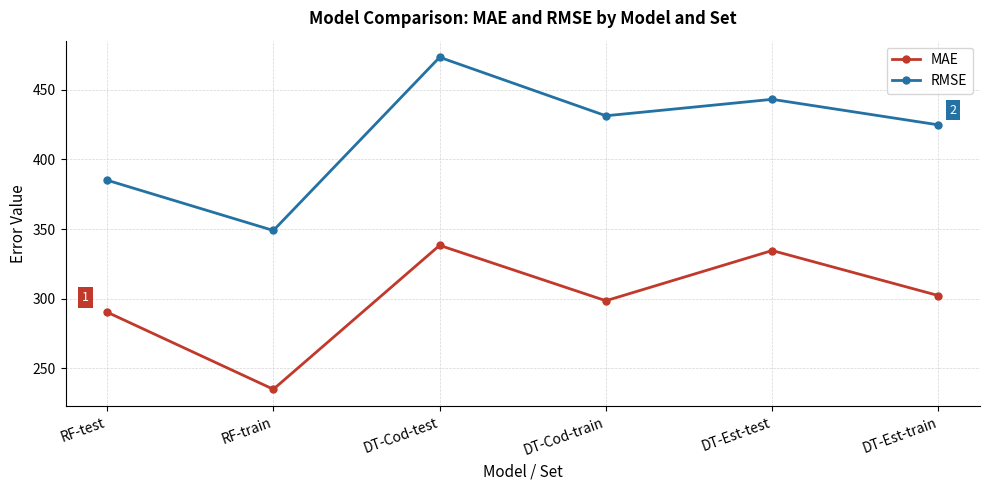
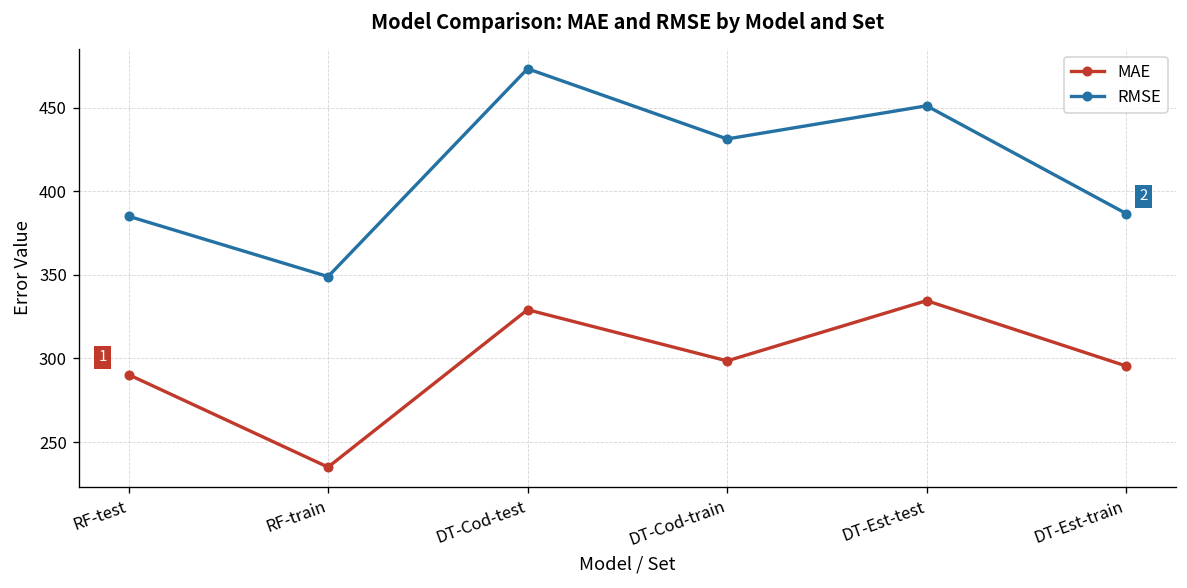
MAE, DT-Cod-test: 338 -> 329
RMSE, DT-Est-test: 443 -> 451
MAE, DT-Est-train: 302 -> 296
RMSE, DT-Est-train: 425 -> 387
